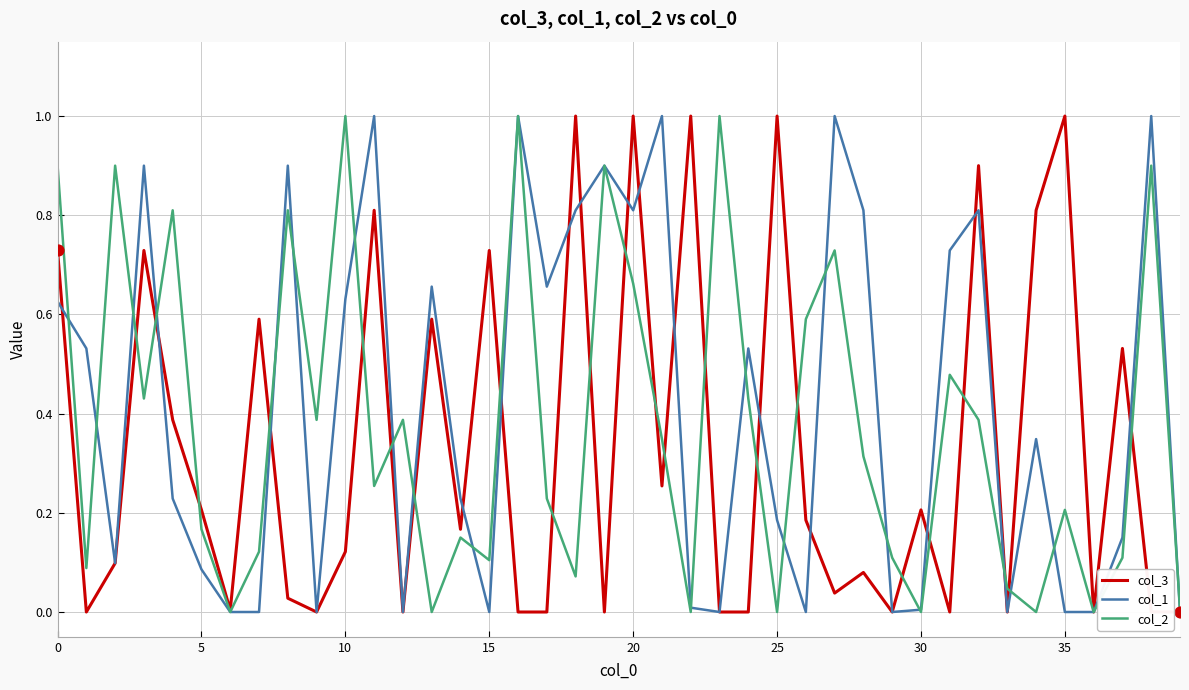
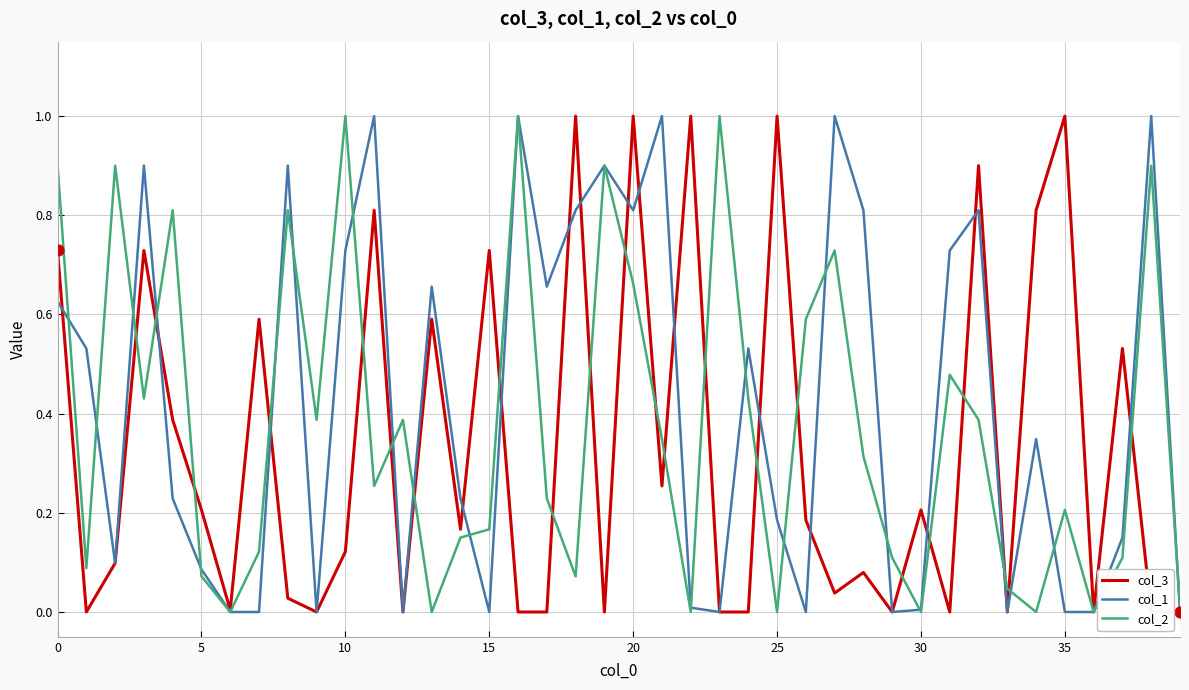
col_2, 5: 0.17 -> 0.07
col_1, 10: 0.63 -> 0.73
col_2, 15: 0.10 -> 0.17
